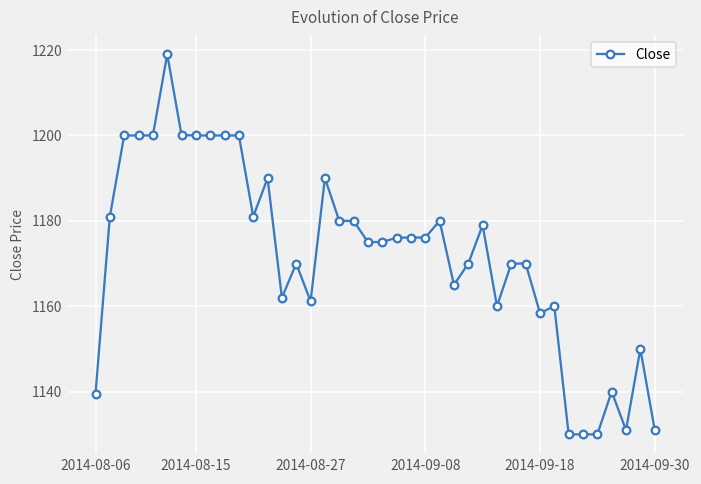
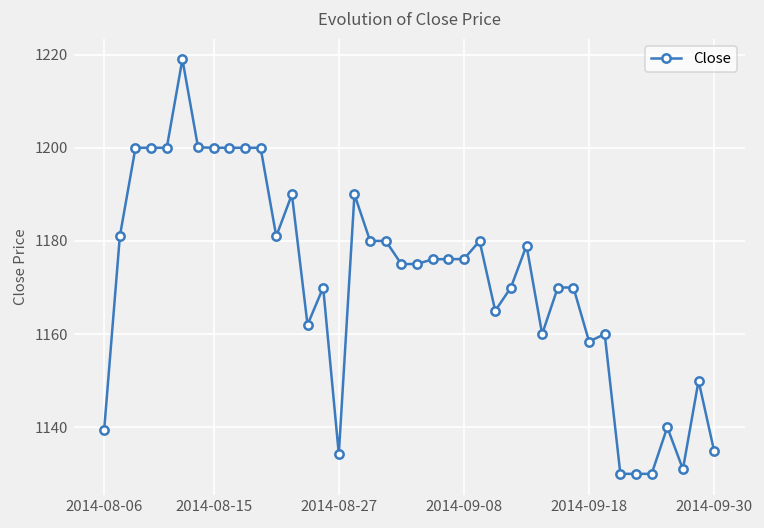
2014-08-27: 1161 -> 1134
2014-09-30: 1131 -> 1135
